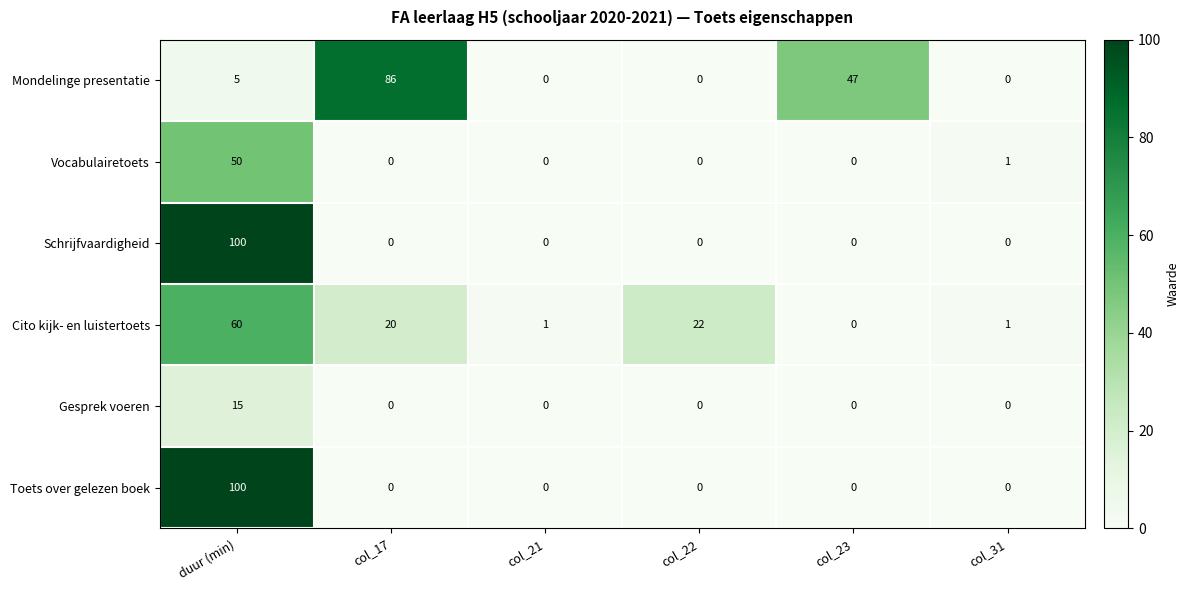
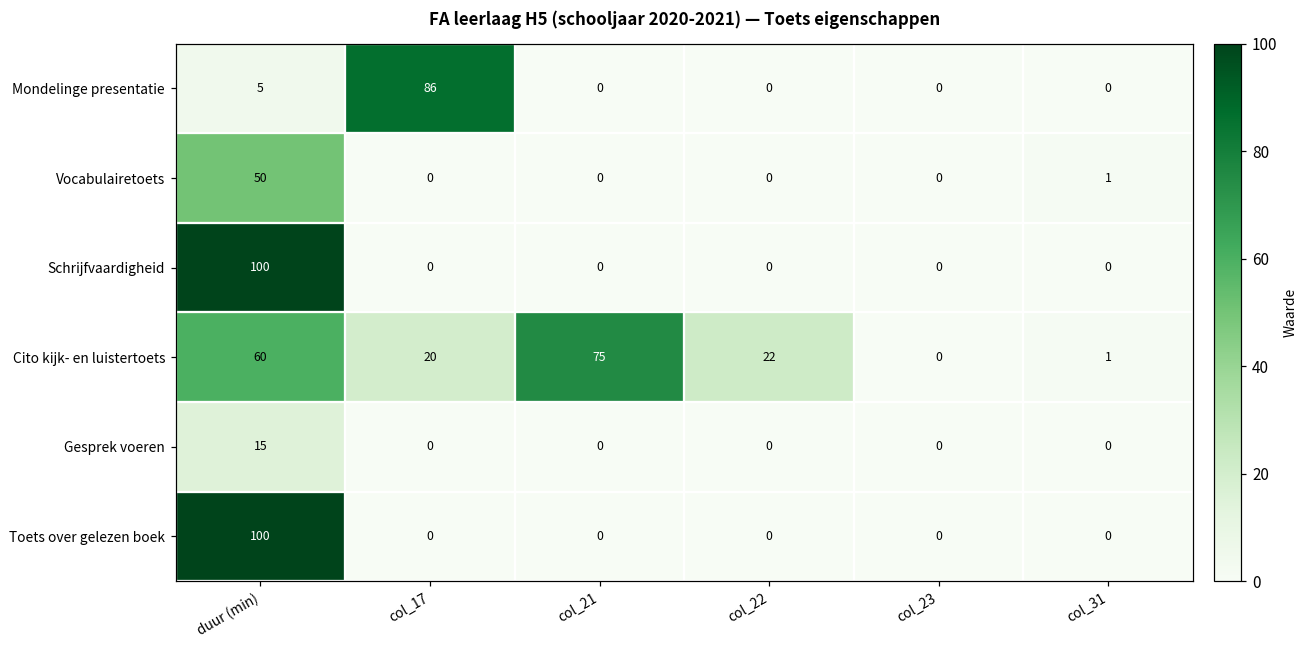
Mondelinge presentatie, col_23: 47 -> 0
Cito kijk- en luistertoets, col_21: 1 -> 75
